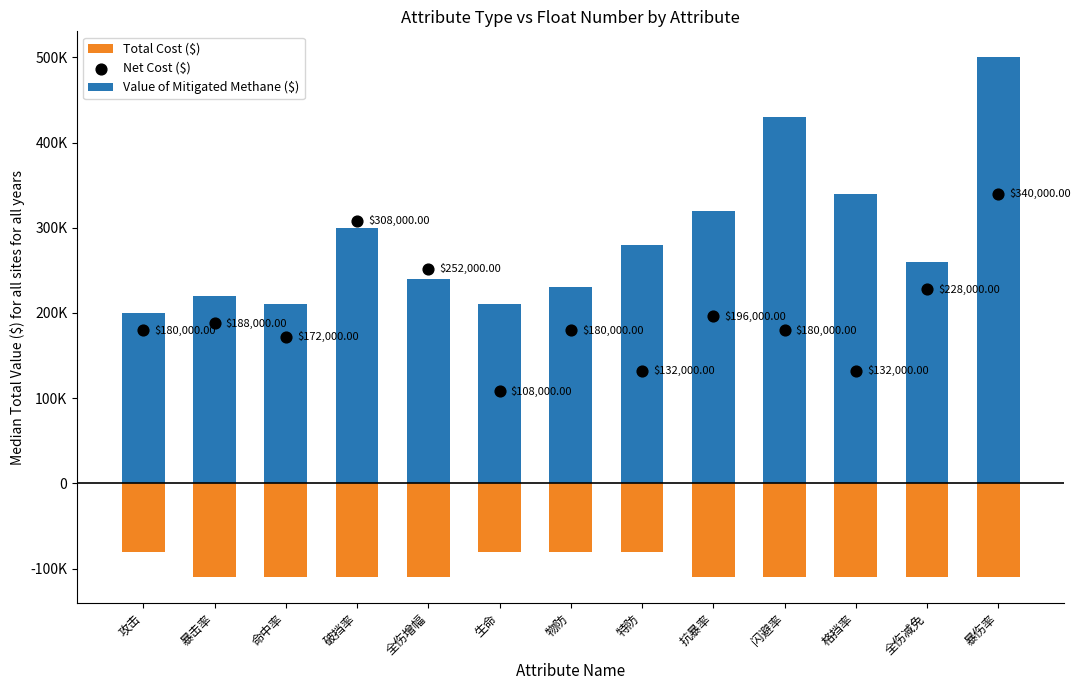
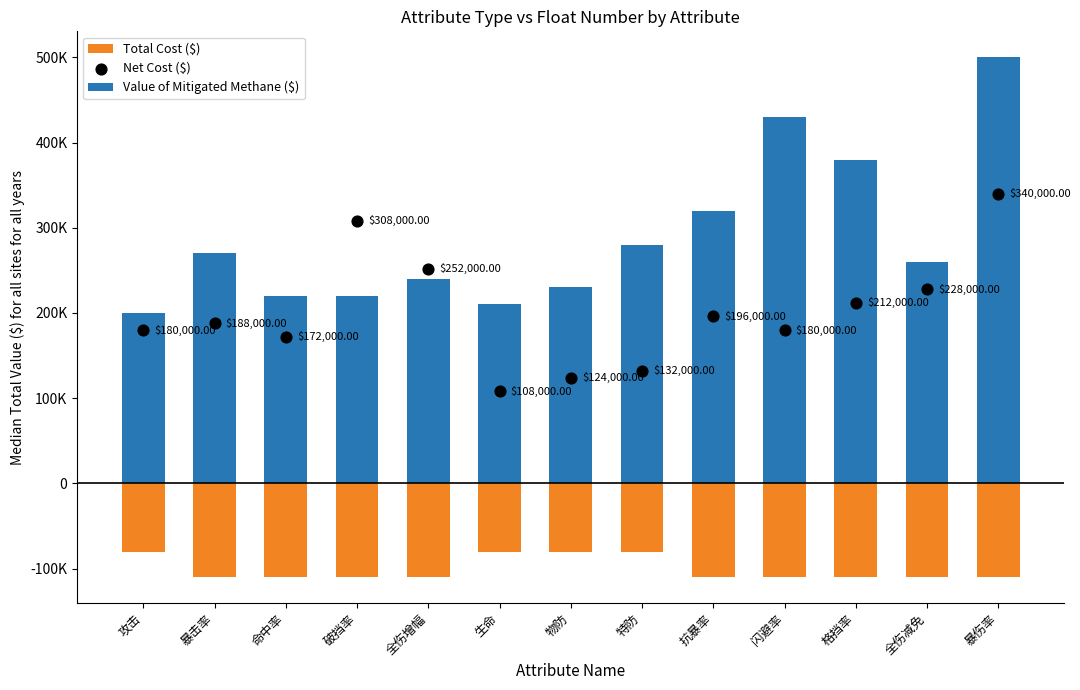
Value of Mitigated Methane ($), 暴击率: 220000 -> 270000
Value of Mitigated Methane ($), 命中率: 210000 -> 220000
Value of Mitigated Methane ($), 破挡率: 300000 -> 220000
Net Cost ($), 物防: $180,000.00 -> $124,000.00
Net Cost ($), 格挡率: $132,000.00 -> $212,000.00
Value of Mitigated Methane ($), 格挡率: 340000 -> 380000
